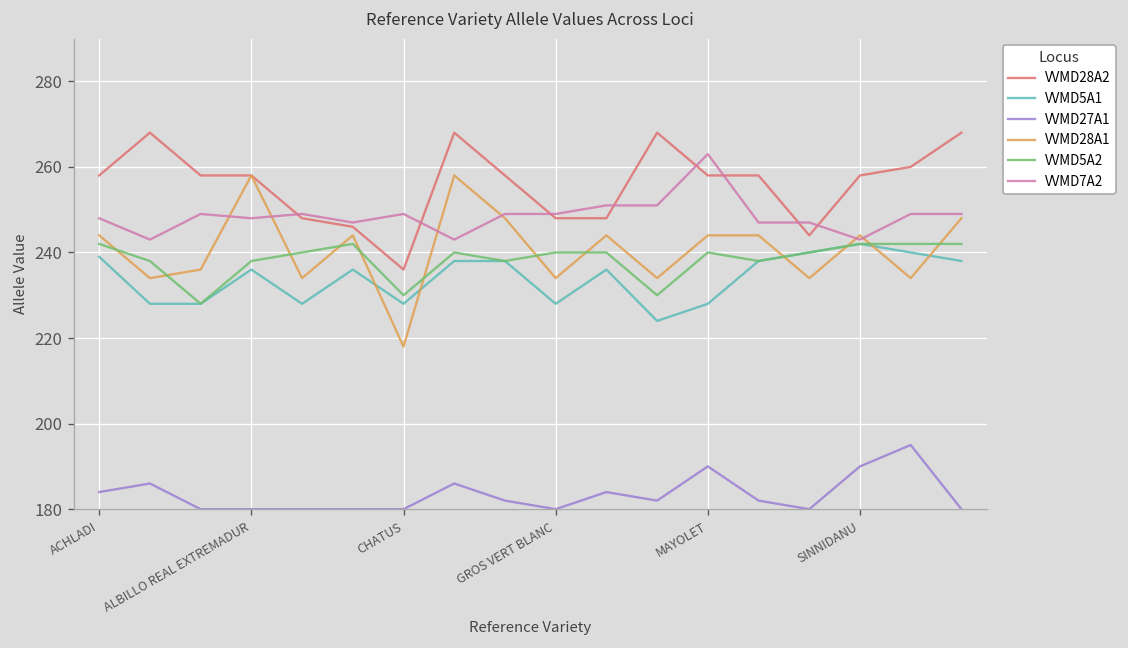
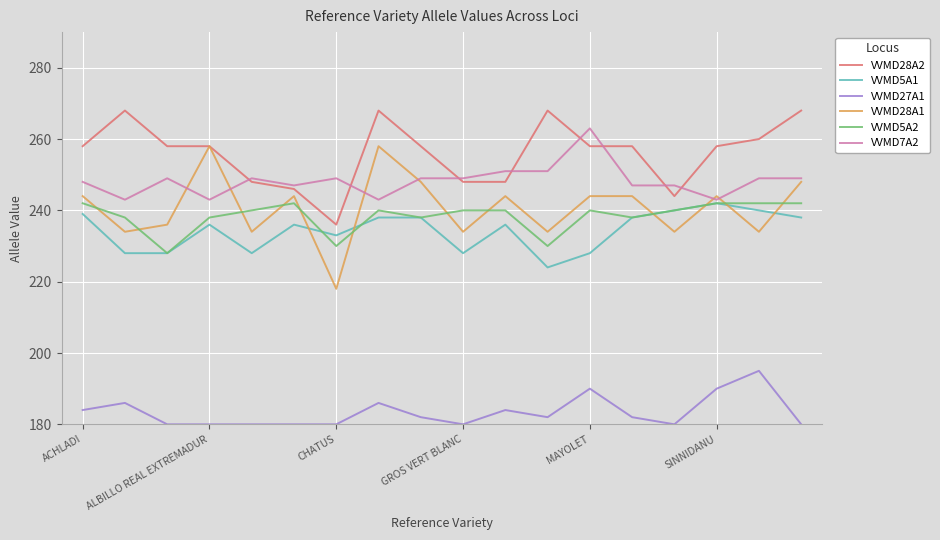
VVMD7A2, ALBILLO REAL EXTREMADUR: 248 -> 243
VVMD5A1, CHATUS: 228 -> 233
